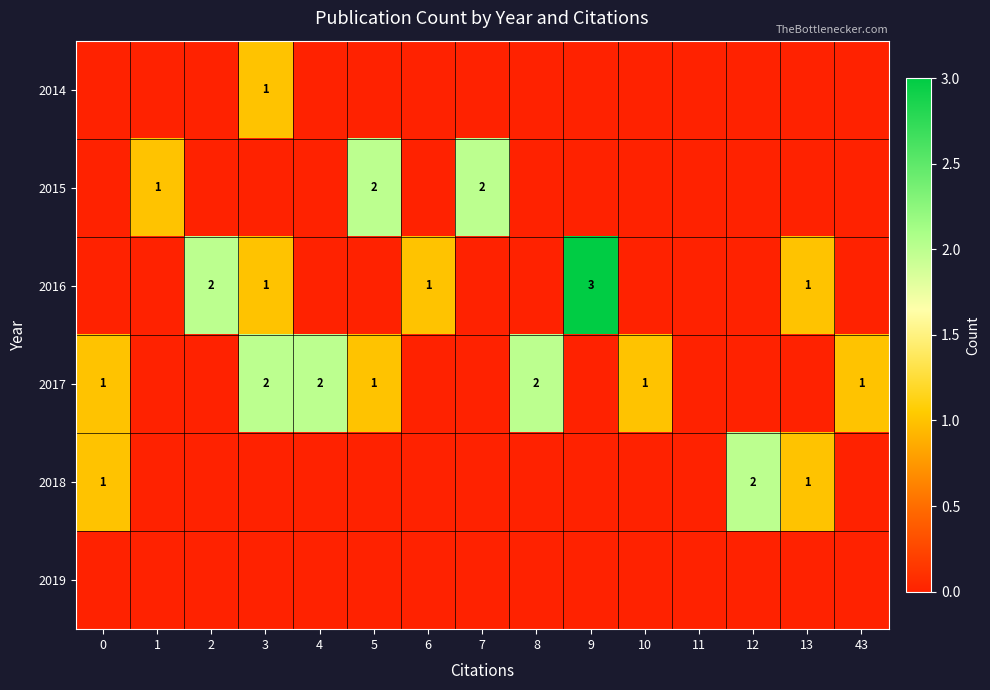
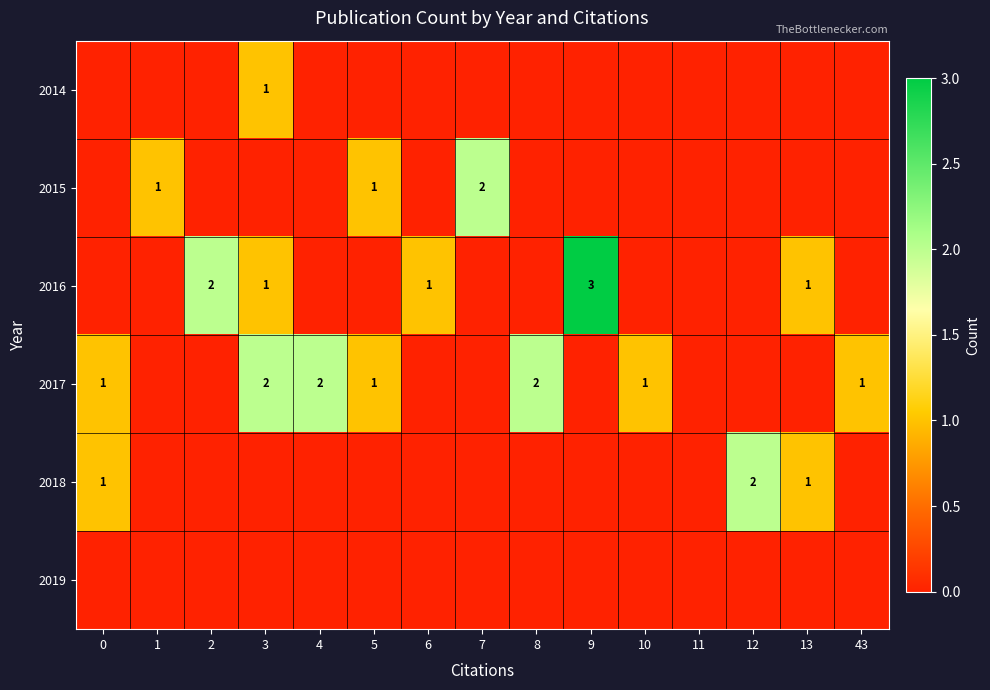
2015, 5: 2 -> 1
